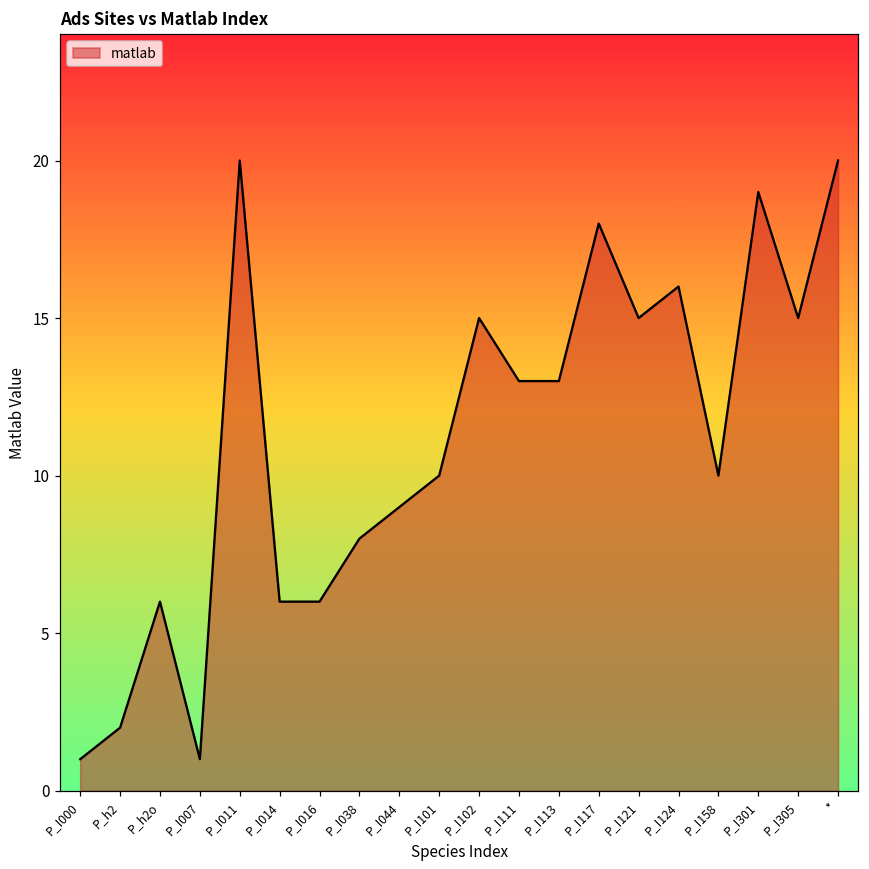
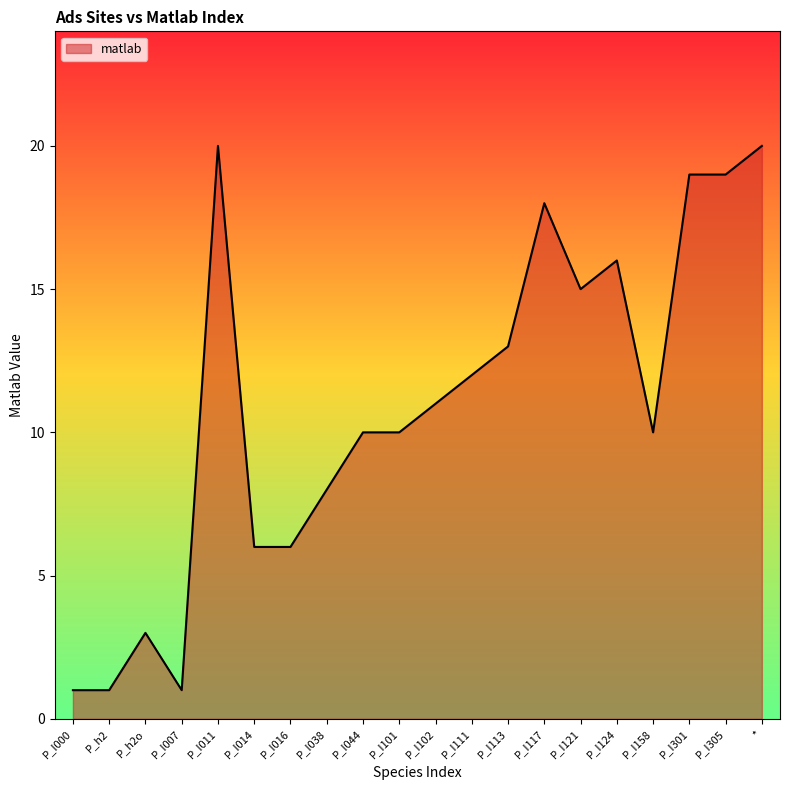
P_h2: 2 -> 1
P_h2o: 6 -> 3
P_I044: 9 -> 10
P_I102: 15 -> 11
P_I111: 13 -> 12
P_I305: 15 -> 19
